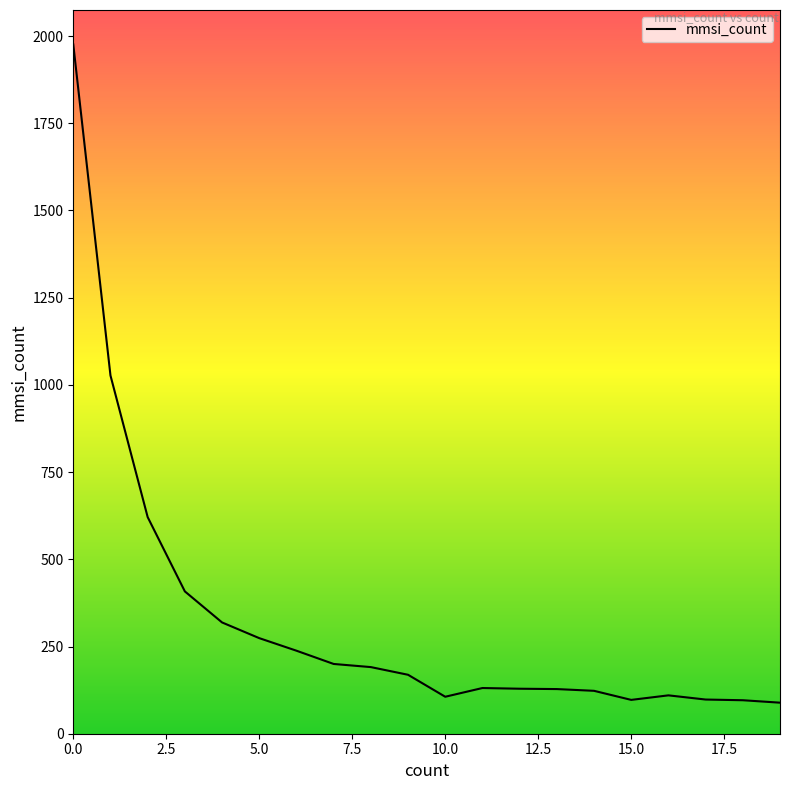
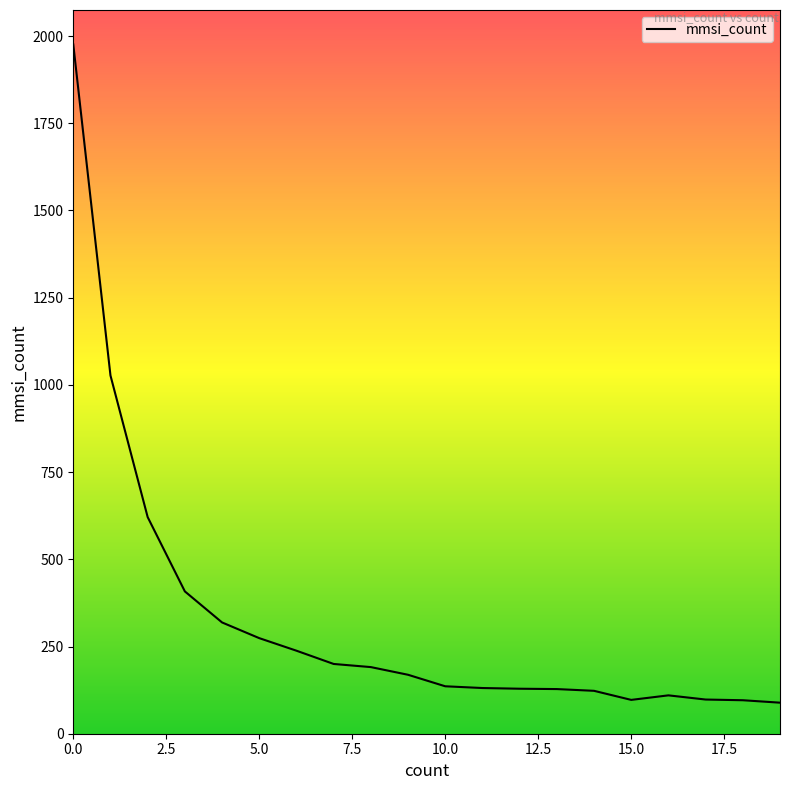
10.0: 110 -> 140
